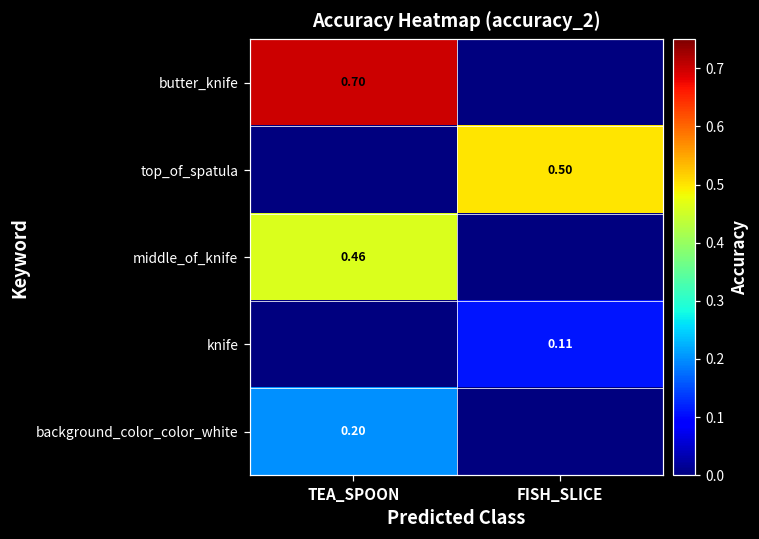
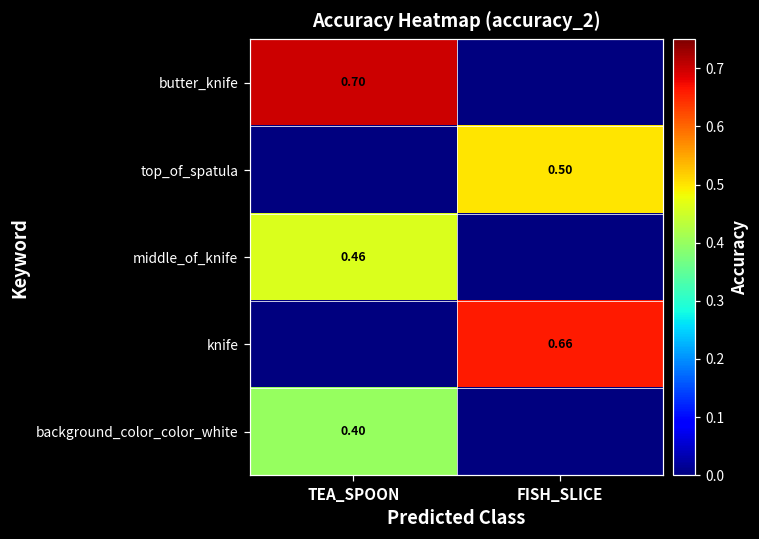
knife, FISH_SLICE: 0.11 -> 0.66
background_color_color_white, TEA_SPOON: 0.20 -> 0.40
